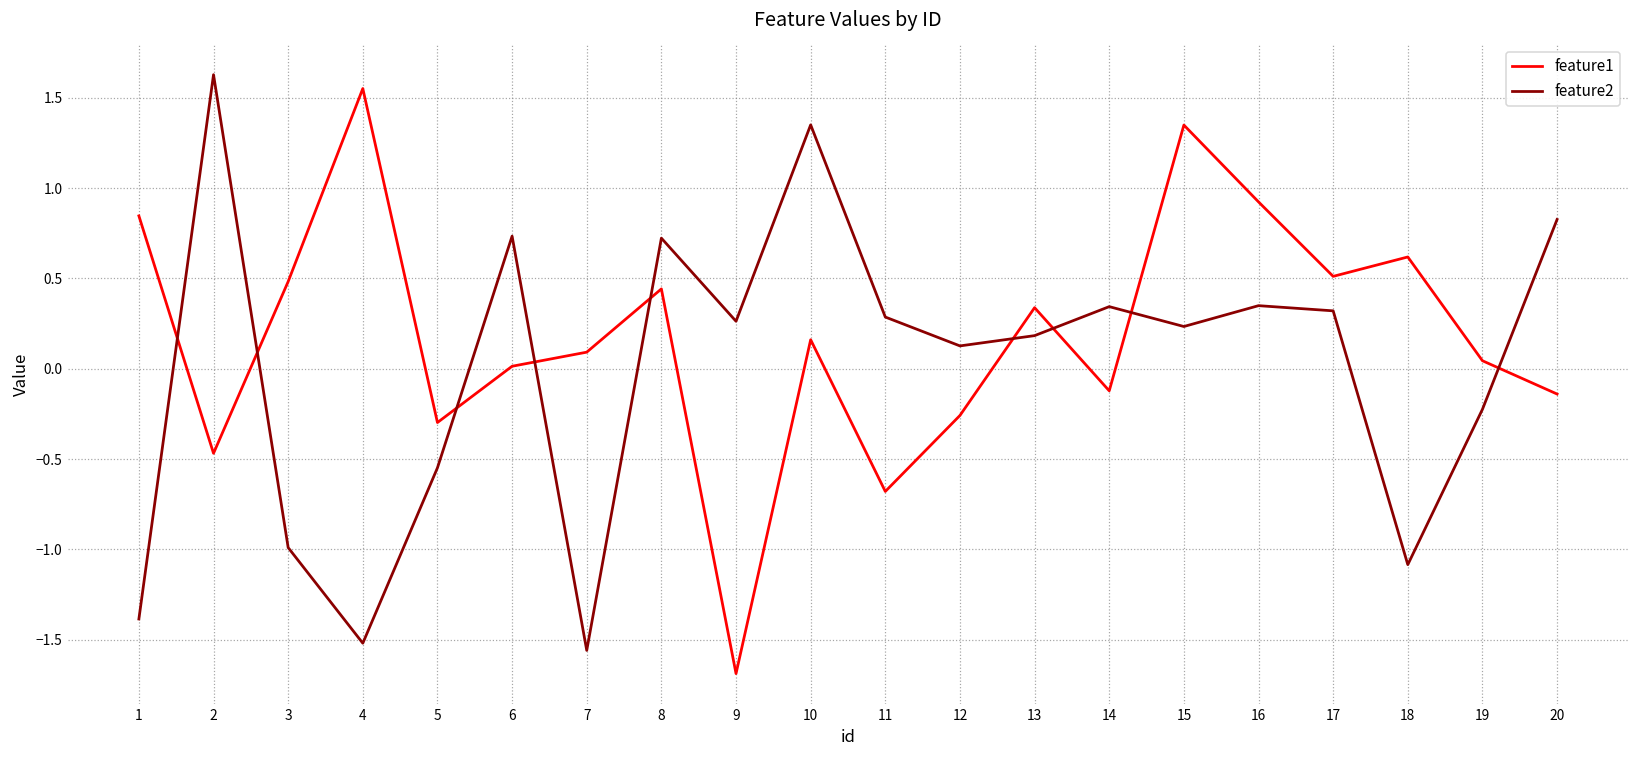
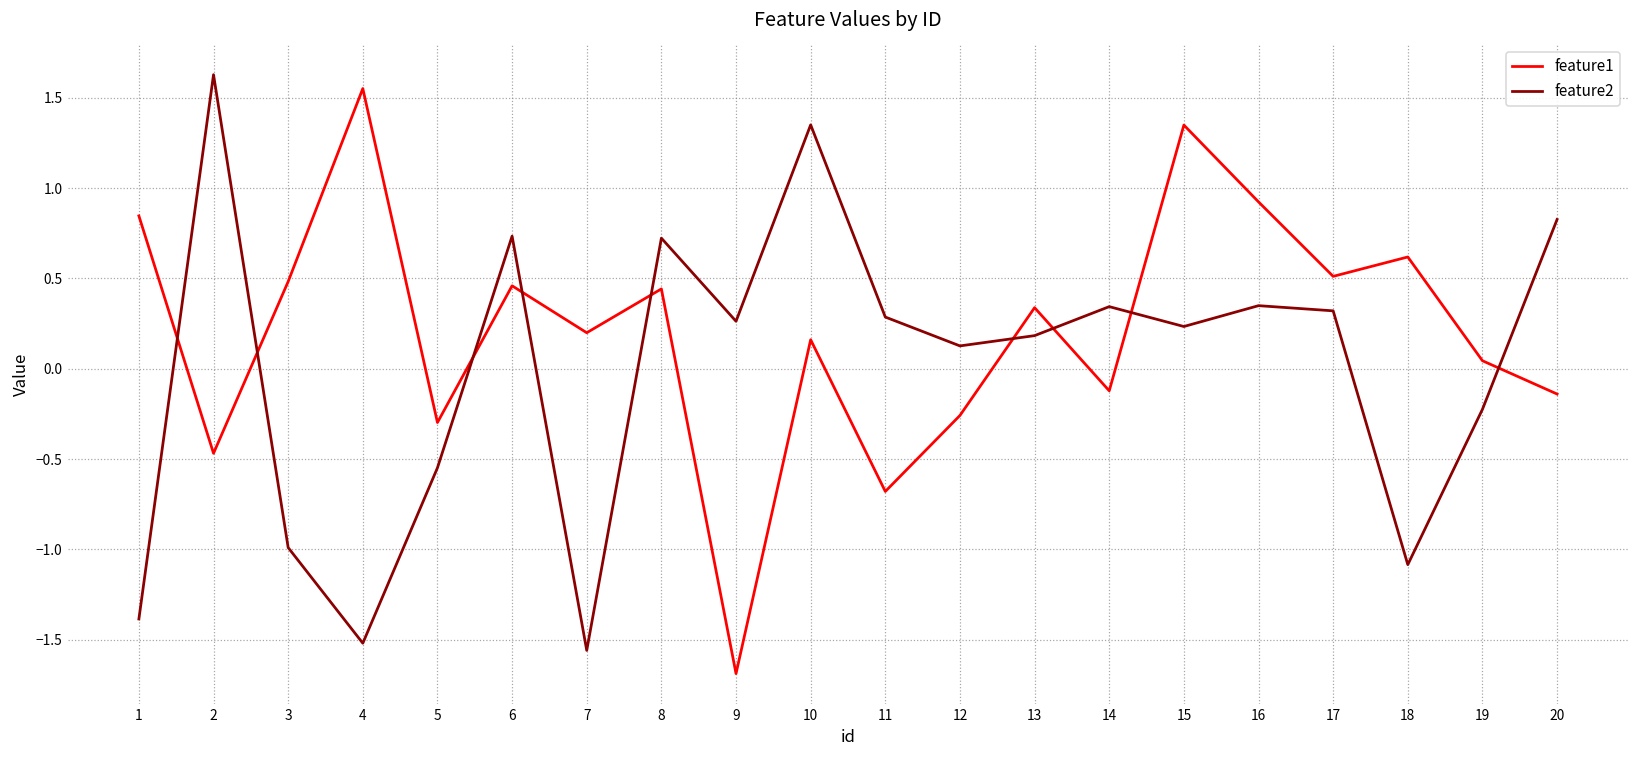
feature1, 6: 0.01 -> 0.46
feature1, 7: 0.09 -> 0.20
